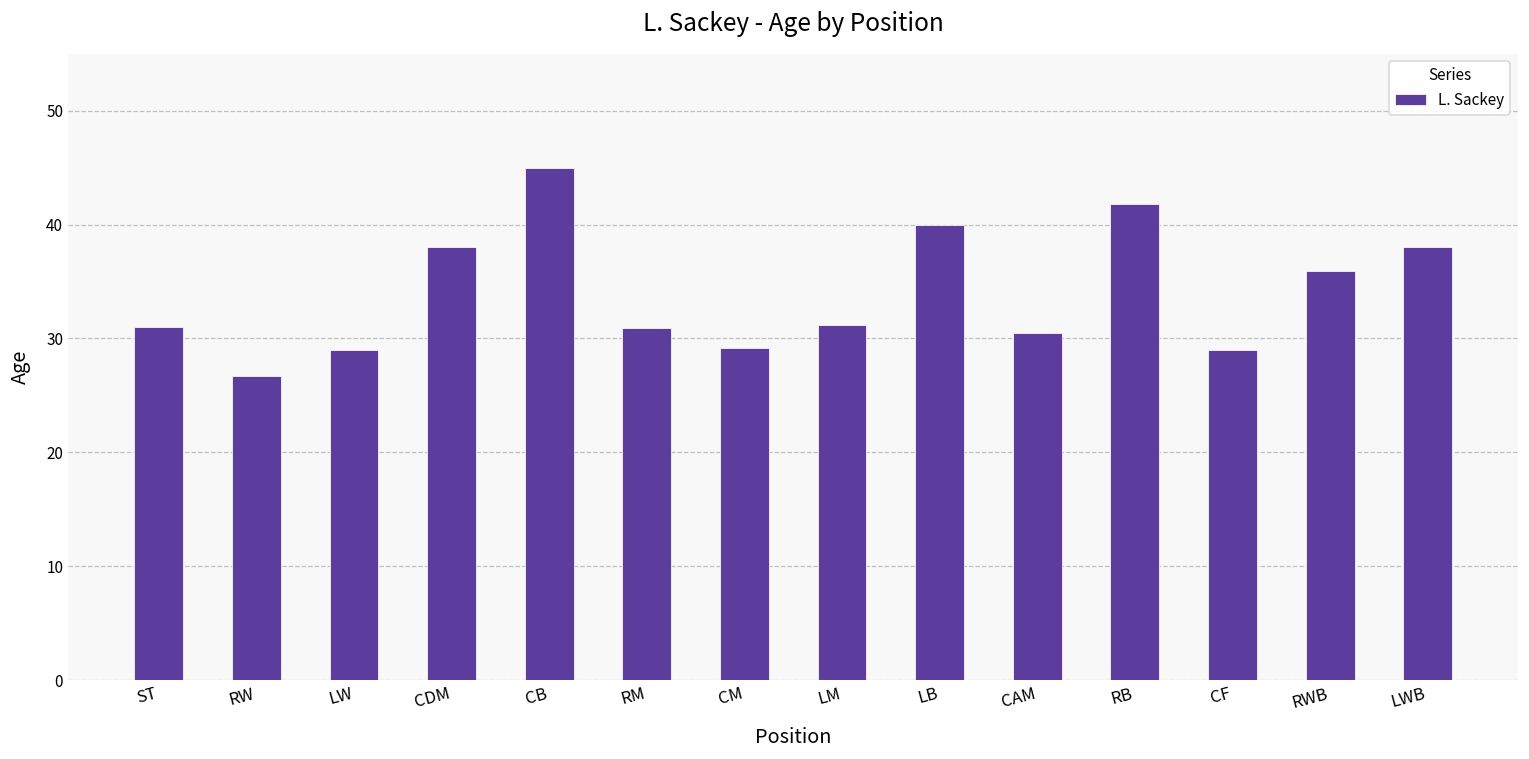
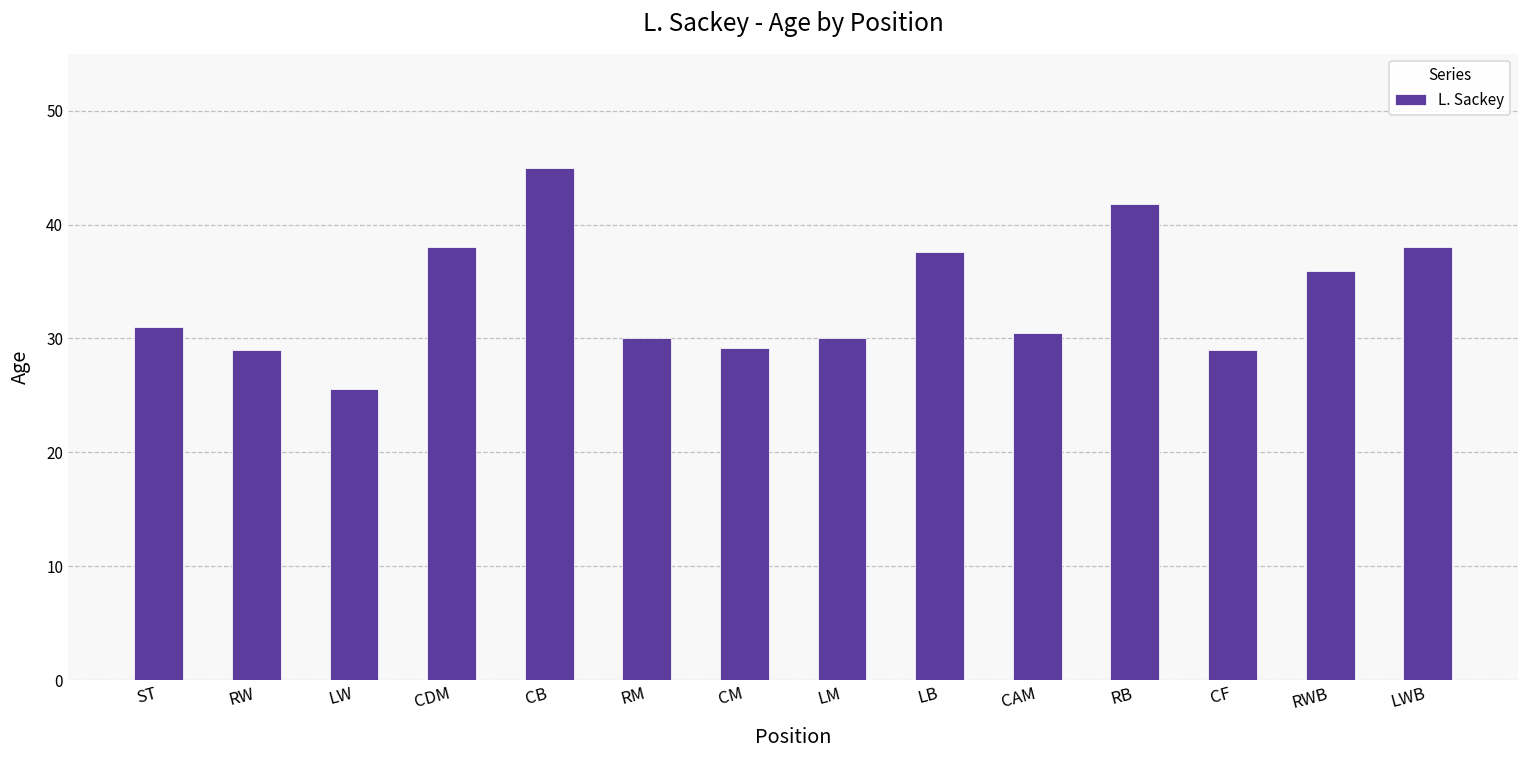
RW: 26.7 -> 29.0
LW: 29.0 -> 25.6
RM: 30.9 -> 30.0
LM: 31.2 -> 30.0
LB: 40.0 -> 37.6
